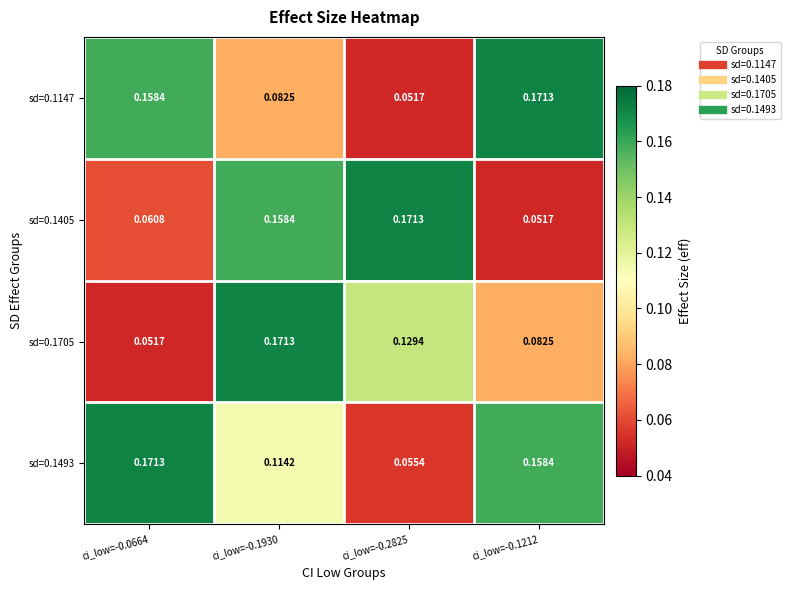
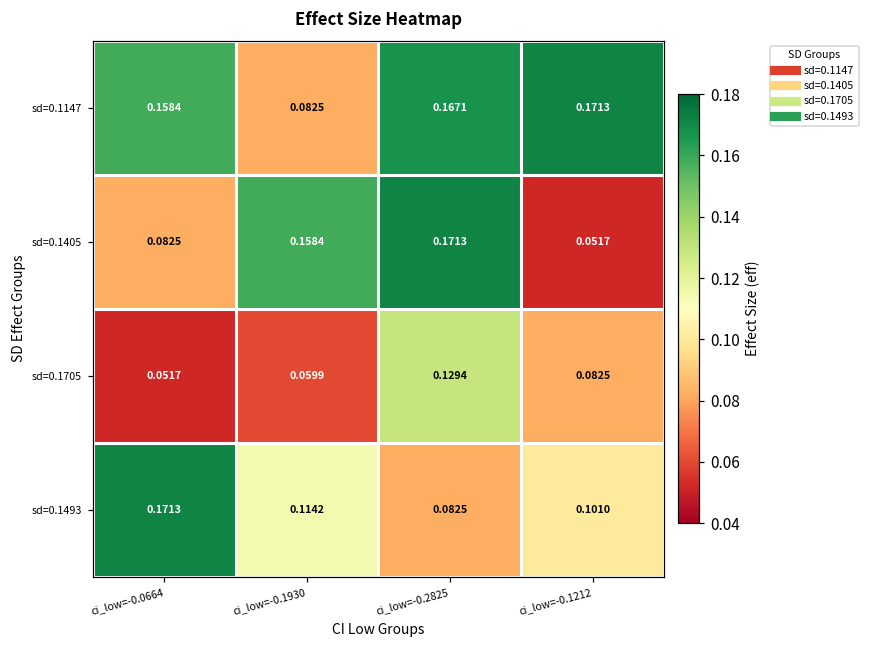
sd=0.1147, ci_low=-0.2825: 0.0517 -> 0.1671
sd=0.1405, ci_low=-0.0664: 0.0608 -> 0.0825
sd=0.1705, ci_low=-0.1930: 0.1713 -> 0.0599
sd=0.1493, ci_low=-0.2825: 0.0554 -> 0.0825
sd=0.1493, ci_low=-0.1212: 0.1584 -> 0.1010
